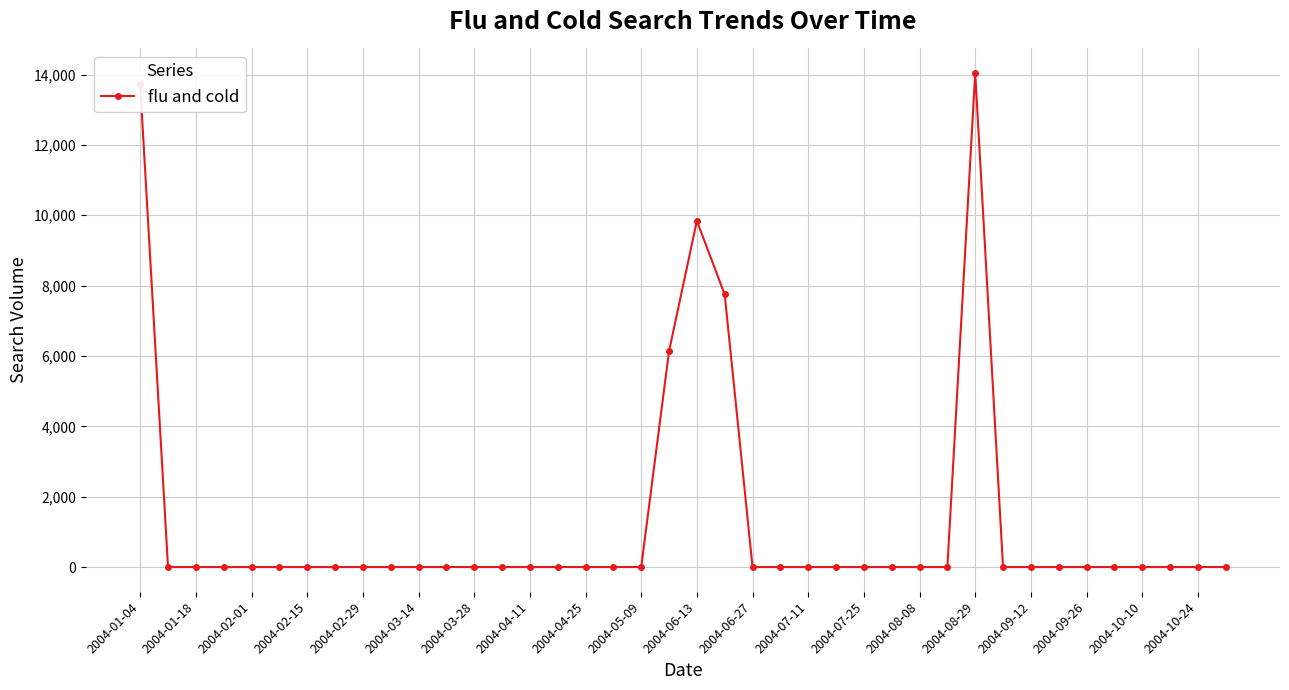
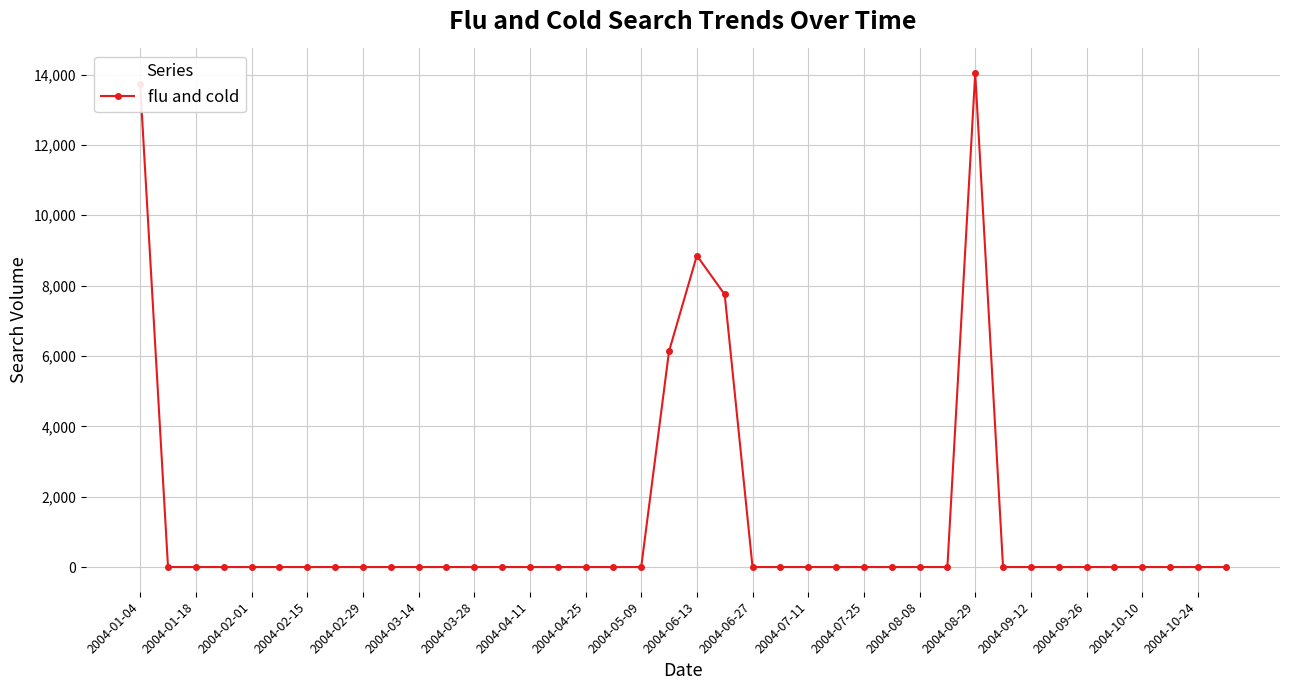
2004-06-13: 9,800 -> 8,900
